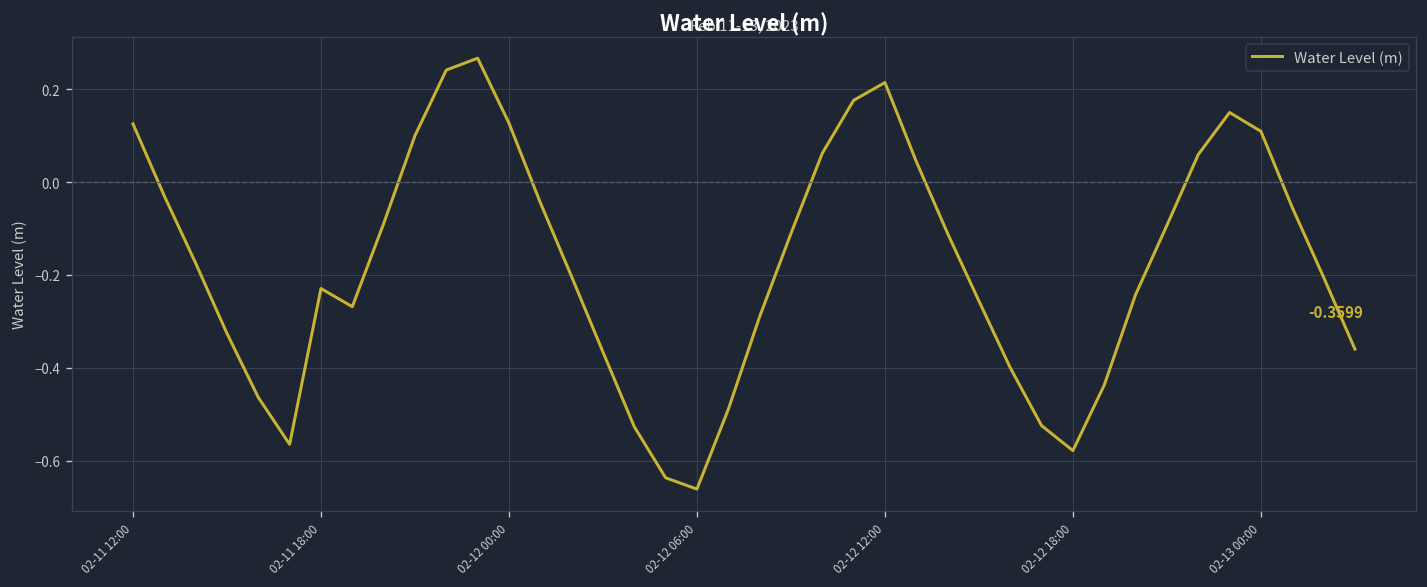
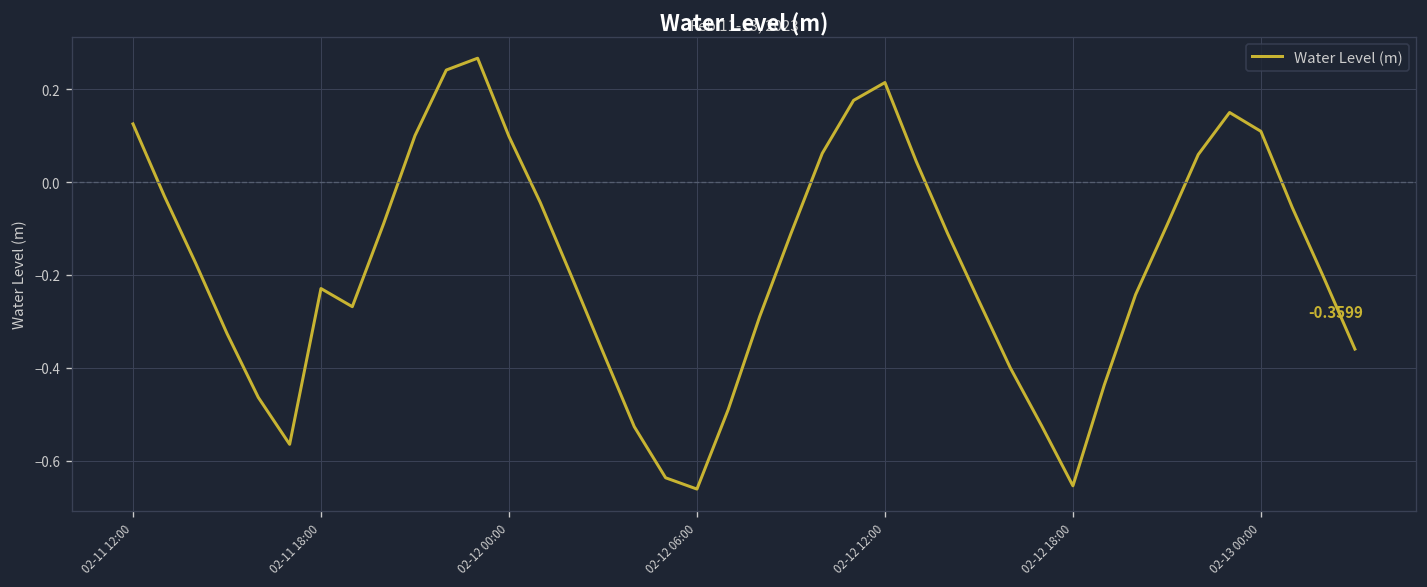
02-12 00:00: 0.13 -> 0.10
02-12 18:00: -0.58 -> -0.65
